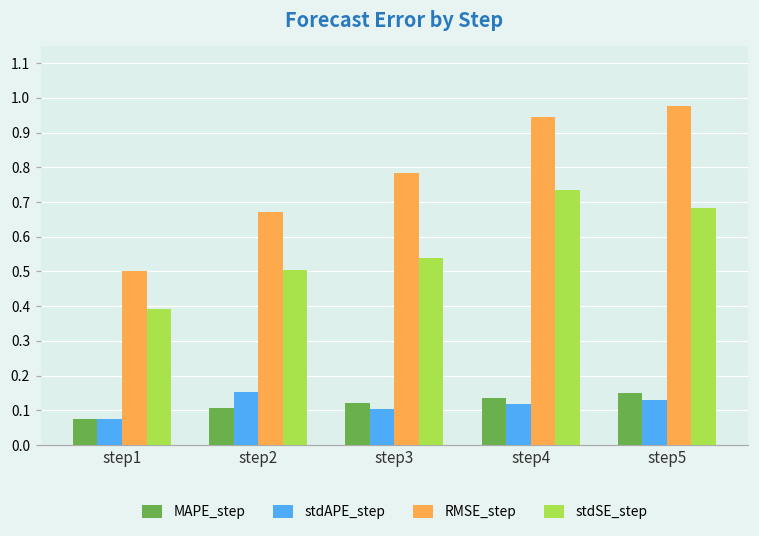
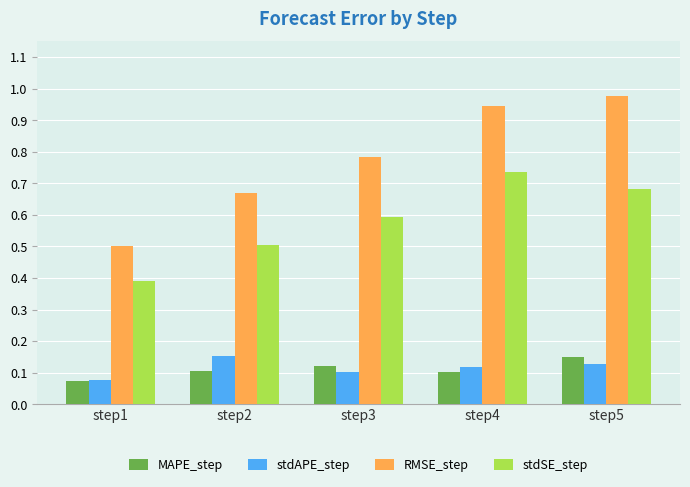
stdSE_step, step3: 0.54 -> 0.59
MAPE_step, step4: 0.14 -> 0.10
